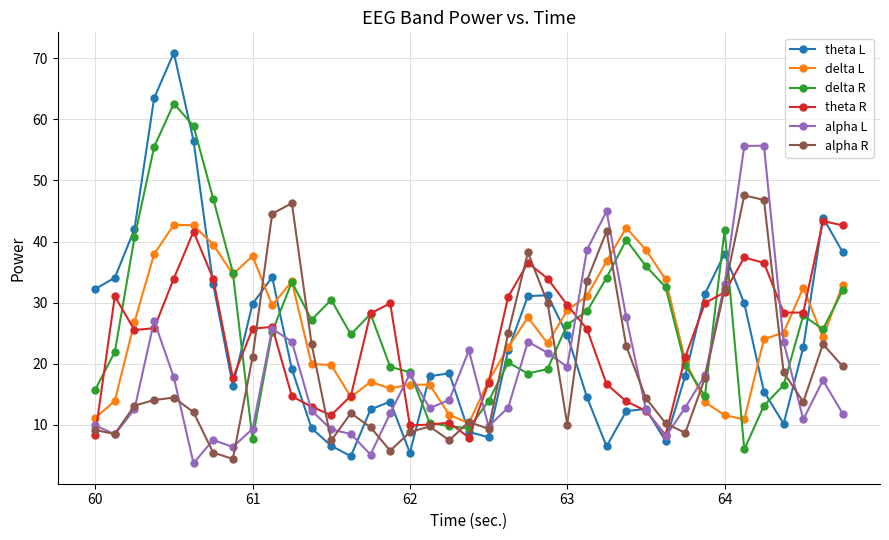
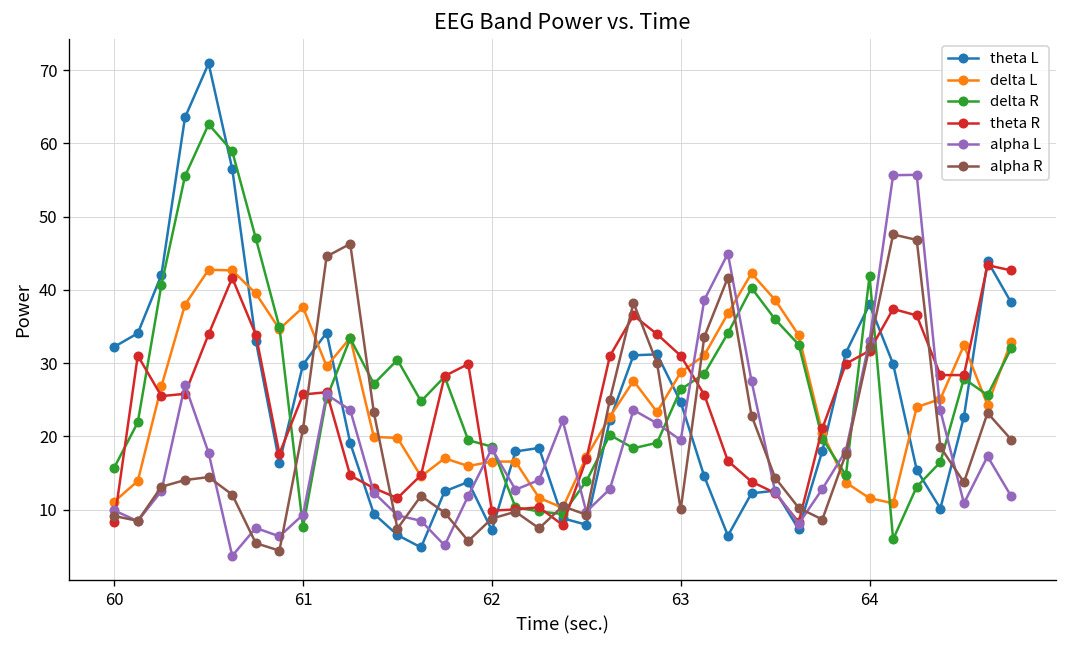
theta L, 62: 5 -> 7
theta R, 63: 30 -> 31
